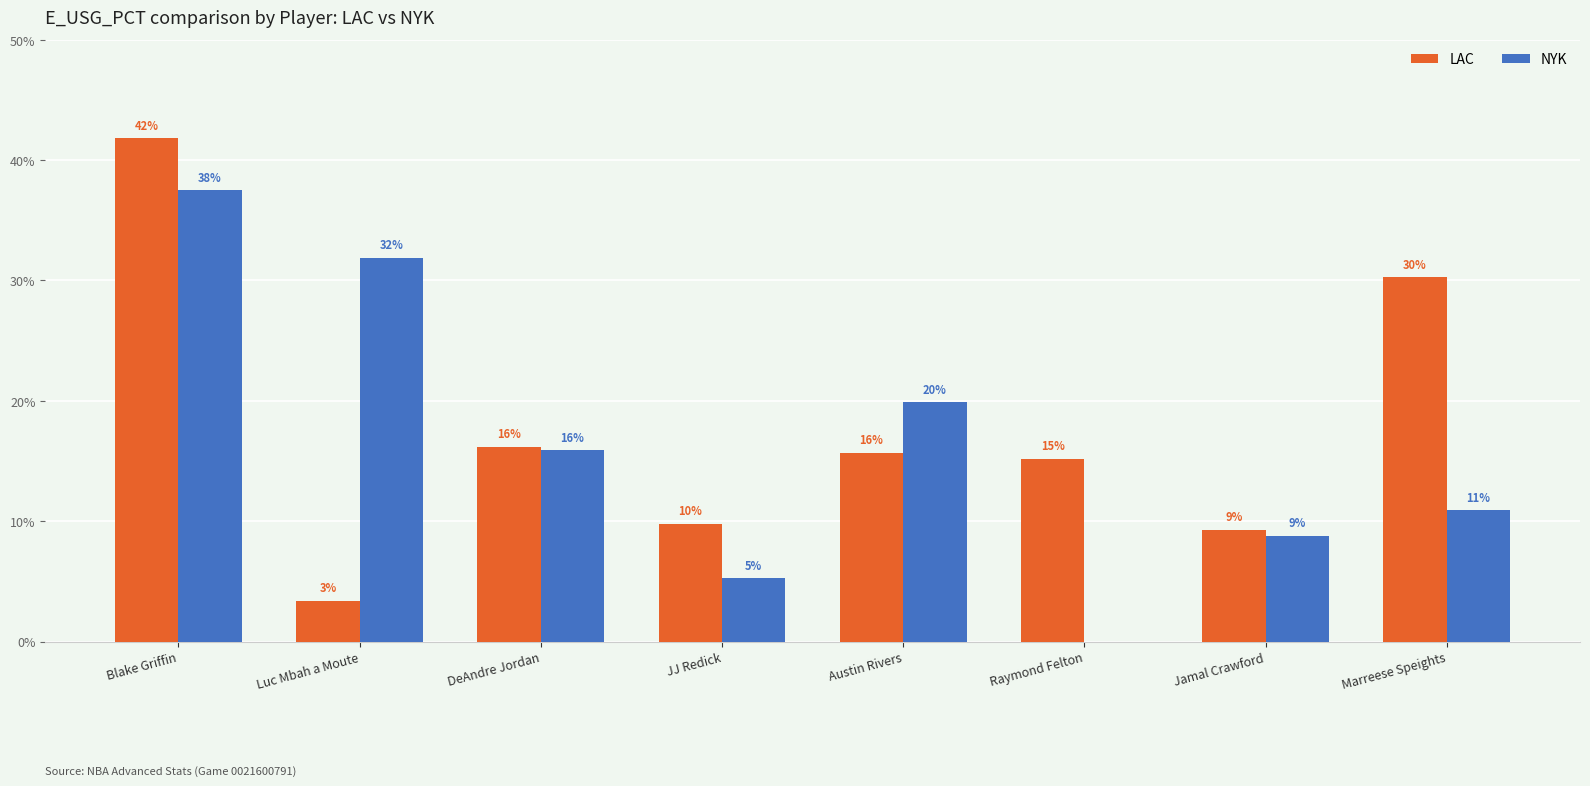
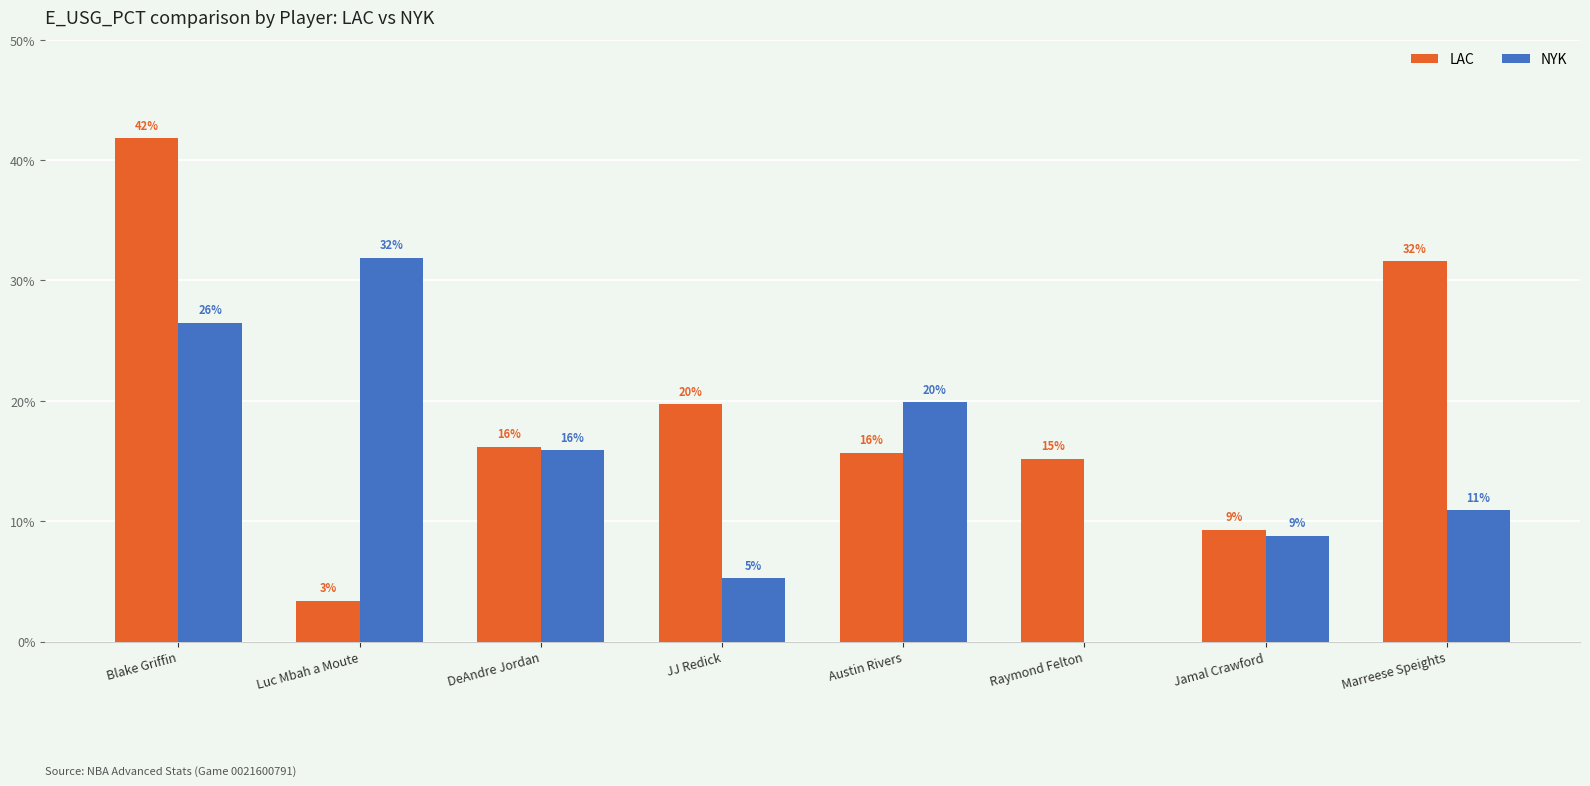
NYK, Blake Griffin: 38% -> 26%
LAC, JJ Redick: 10% -> 20%
LAC, Marreese Speights: 30% -> 32%
